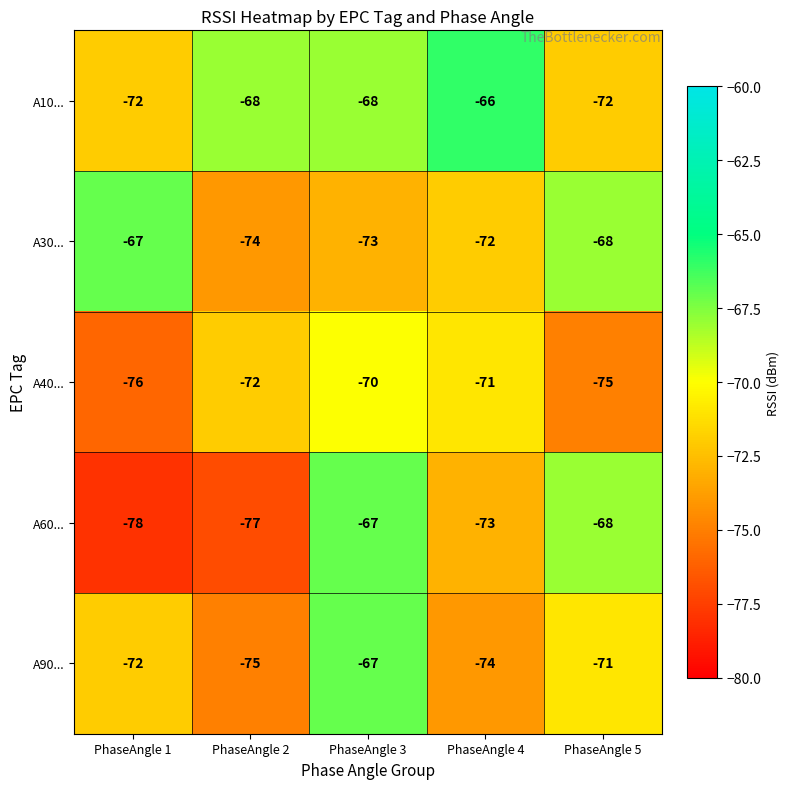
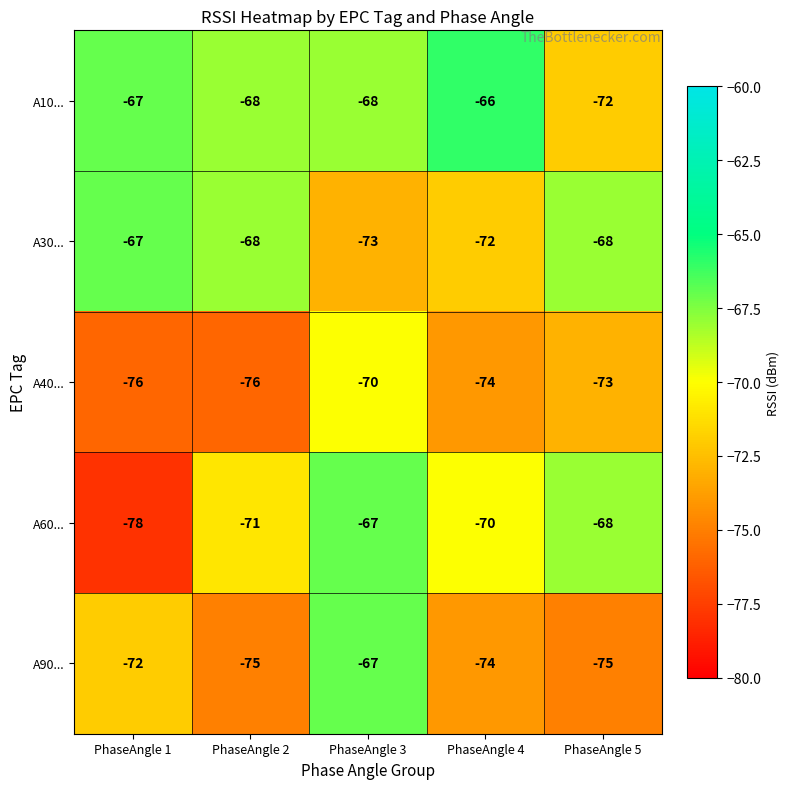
A10..., PhaseAngle 1: -72 -> -67
A30..., PhaseAngle 2: -74 -> -68
A40..., PhaseAngle 2: -72 -> -76
A40..., PhaseAngle 4: -71 -> -74
A40..., PhaseAngle 5: -75 -> -73
A60..., PhaseAngle 2: -77 -> -71
A60..., PhaseAngle 4: -73 -> -70
A90..., PhaseAngle 5: -71 -> -75
